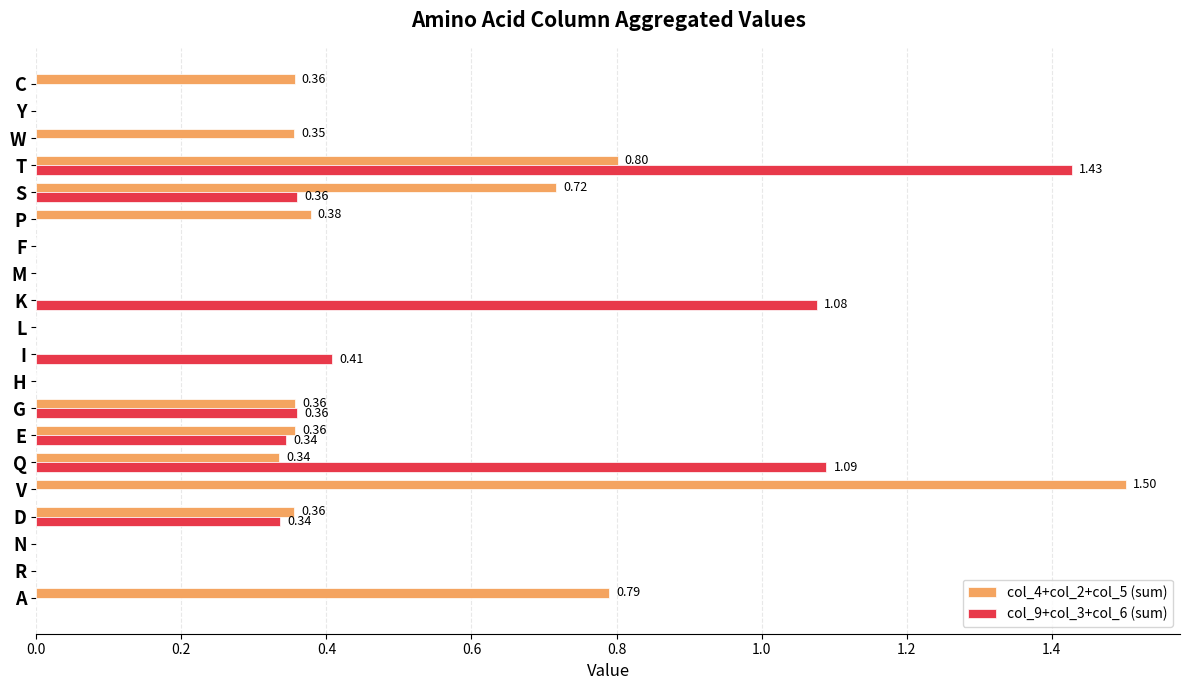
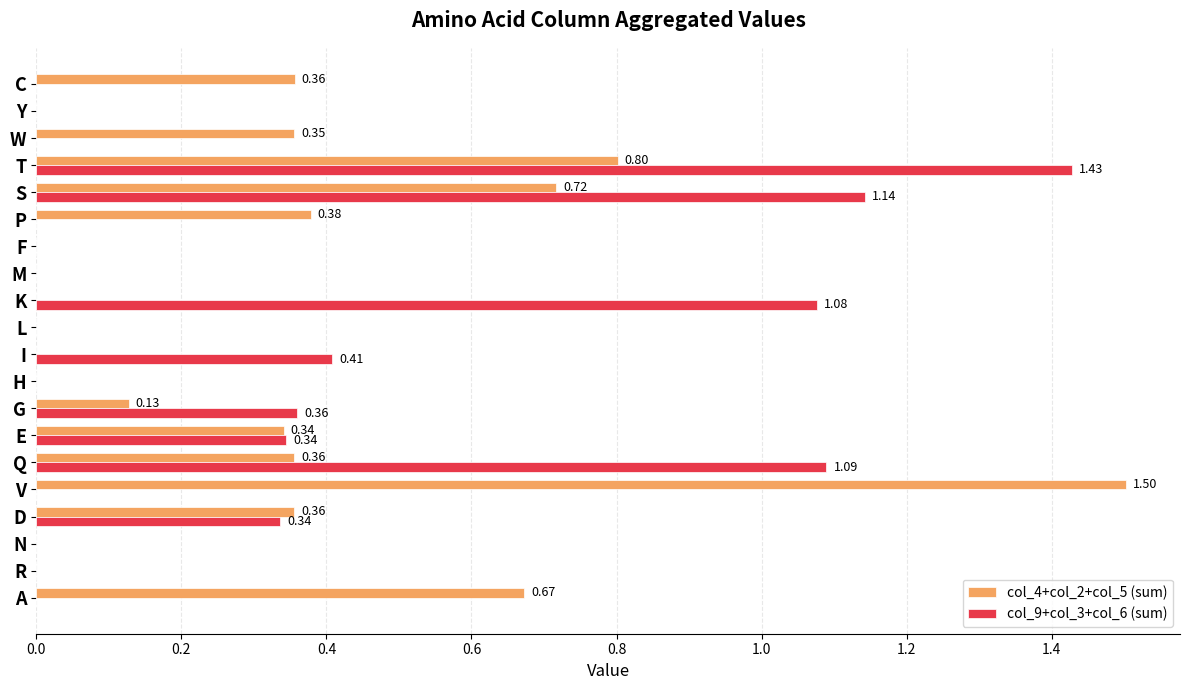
col_9+col_3+col_6 (sum), S: 0.36 -> 1.14
col_4+col_2+col_5 (sum), G: 0.36 -> 0.13
col_4+col_2+col_5 (sum), E: 0.36 -> 0.34
col_4+col_2+col_5 (sum), Q: 0.34 -> 0.36
col_4+col_2+col_5 (sum), A: 0.79 -> 0.67
